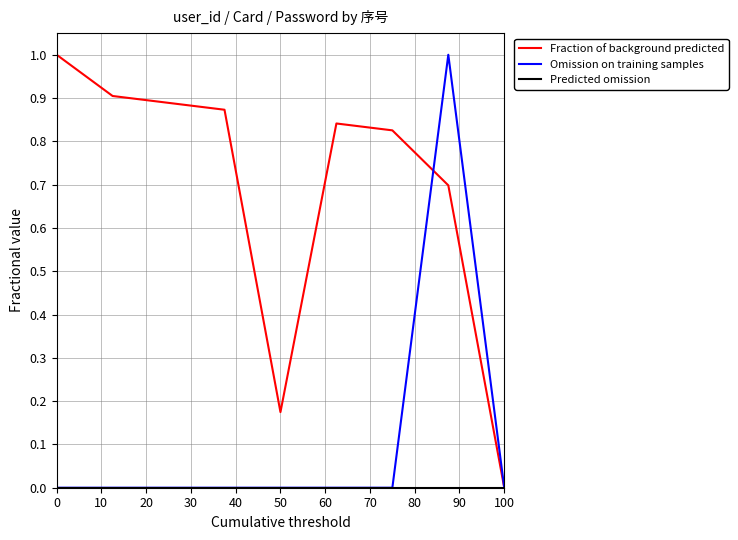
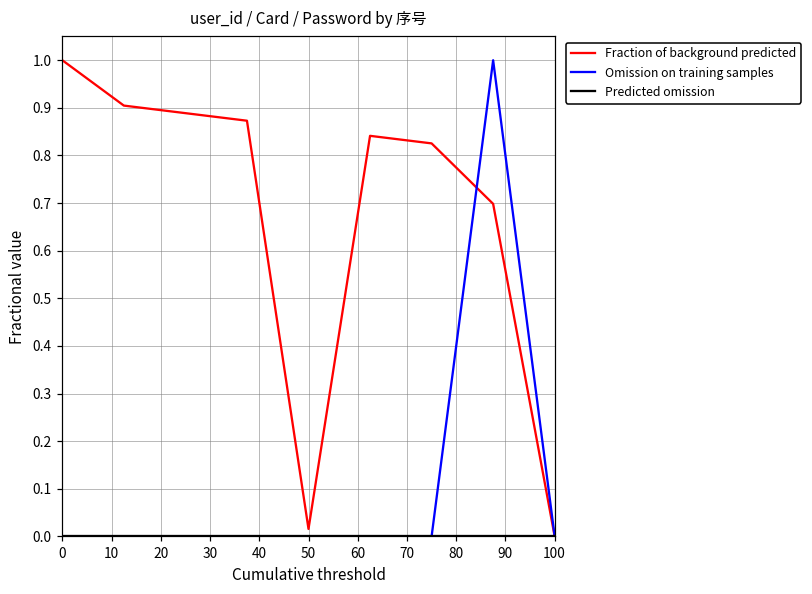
Fraction of background predicted, 50: 0.17 -> 0.02
